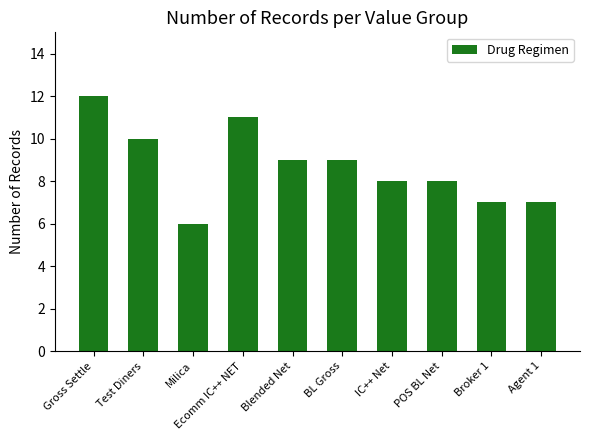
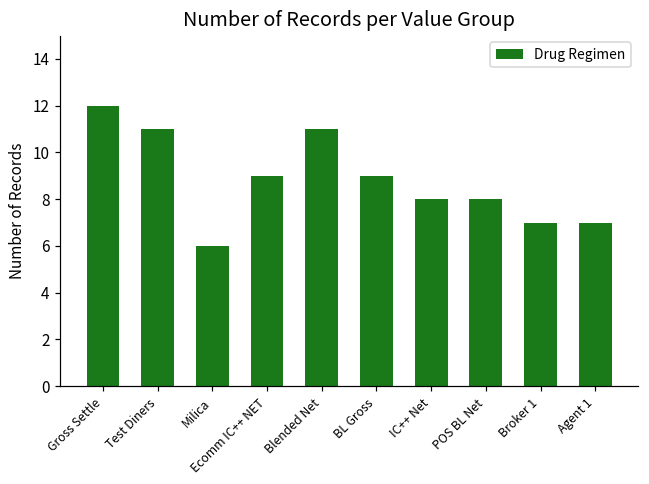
Test Diners: 10 -> 11
Ecomm IC++ NET: 11 -> 9
Blended Net: 9 -> 11
